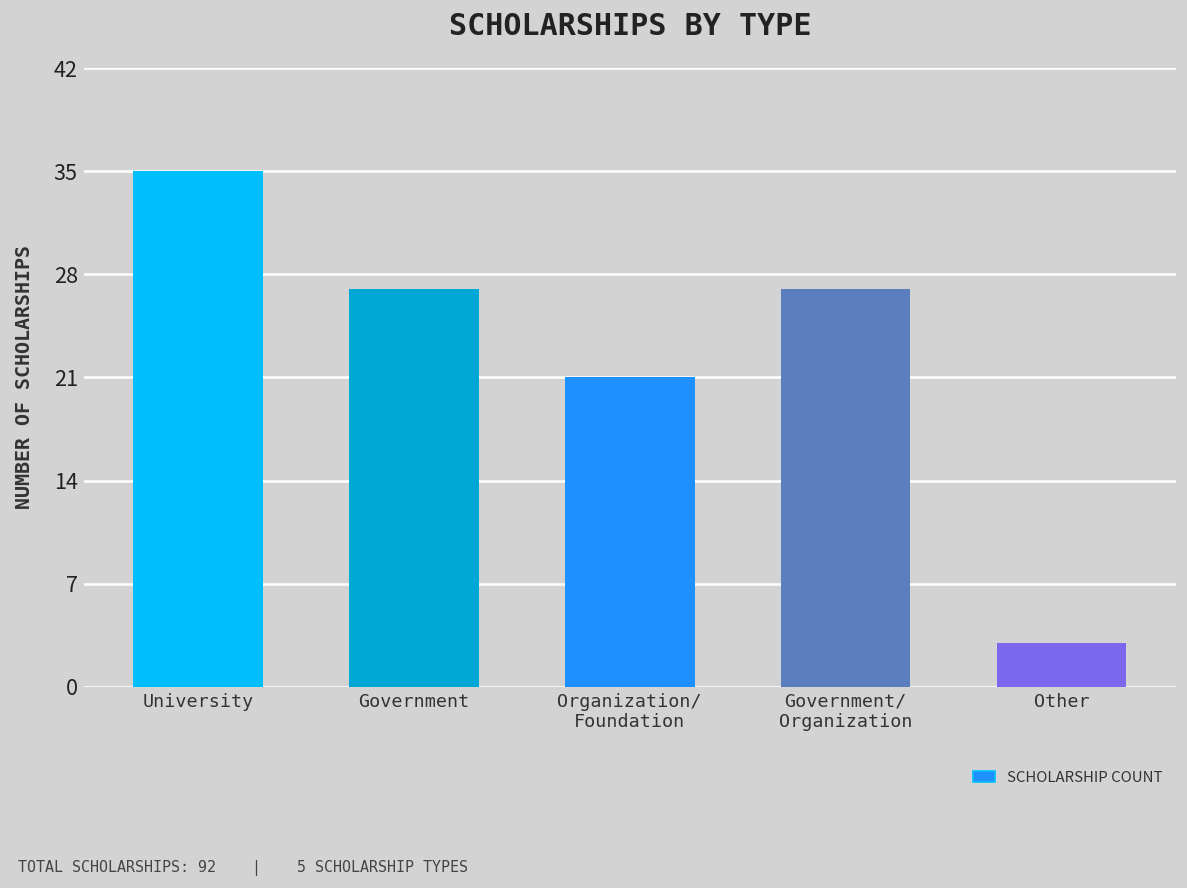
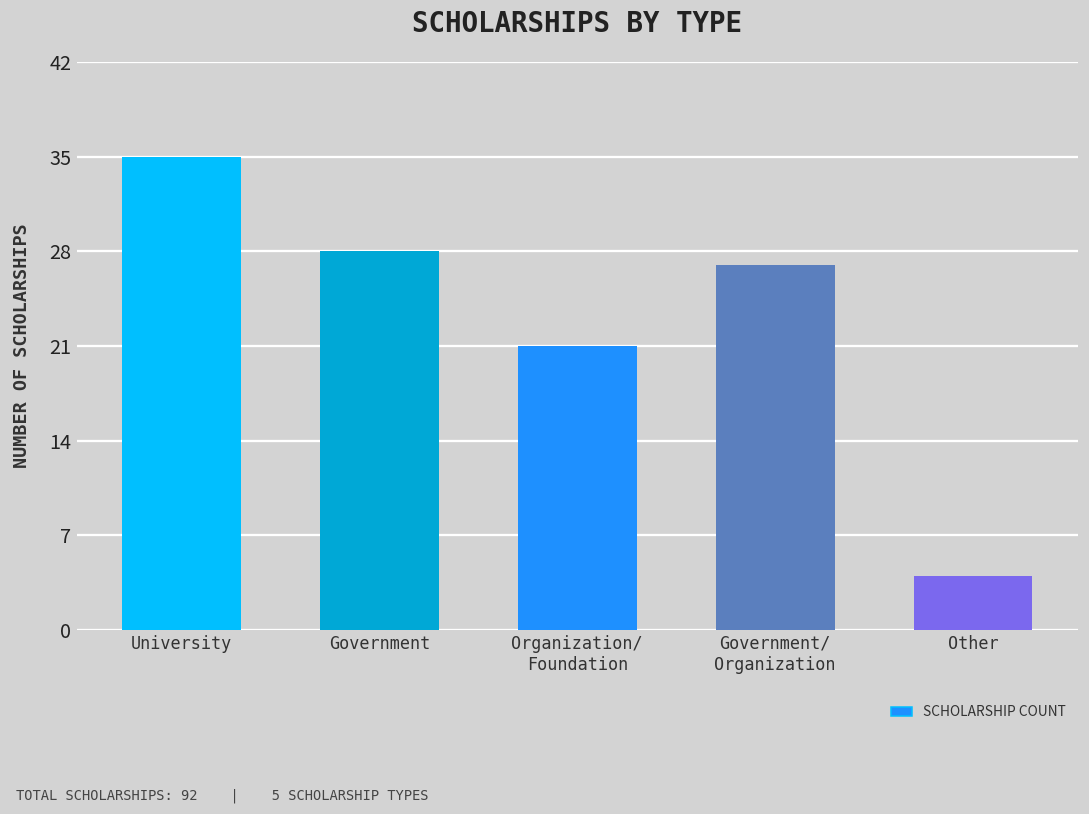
Government: 27 -> 28
Other: 3 -> 4
